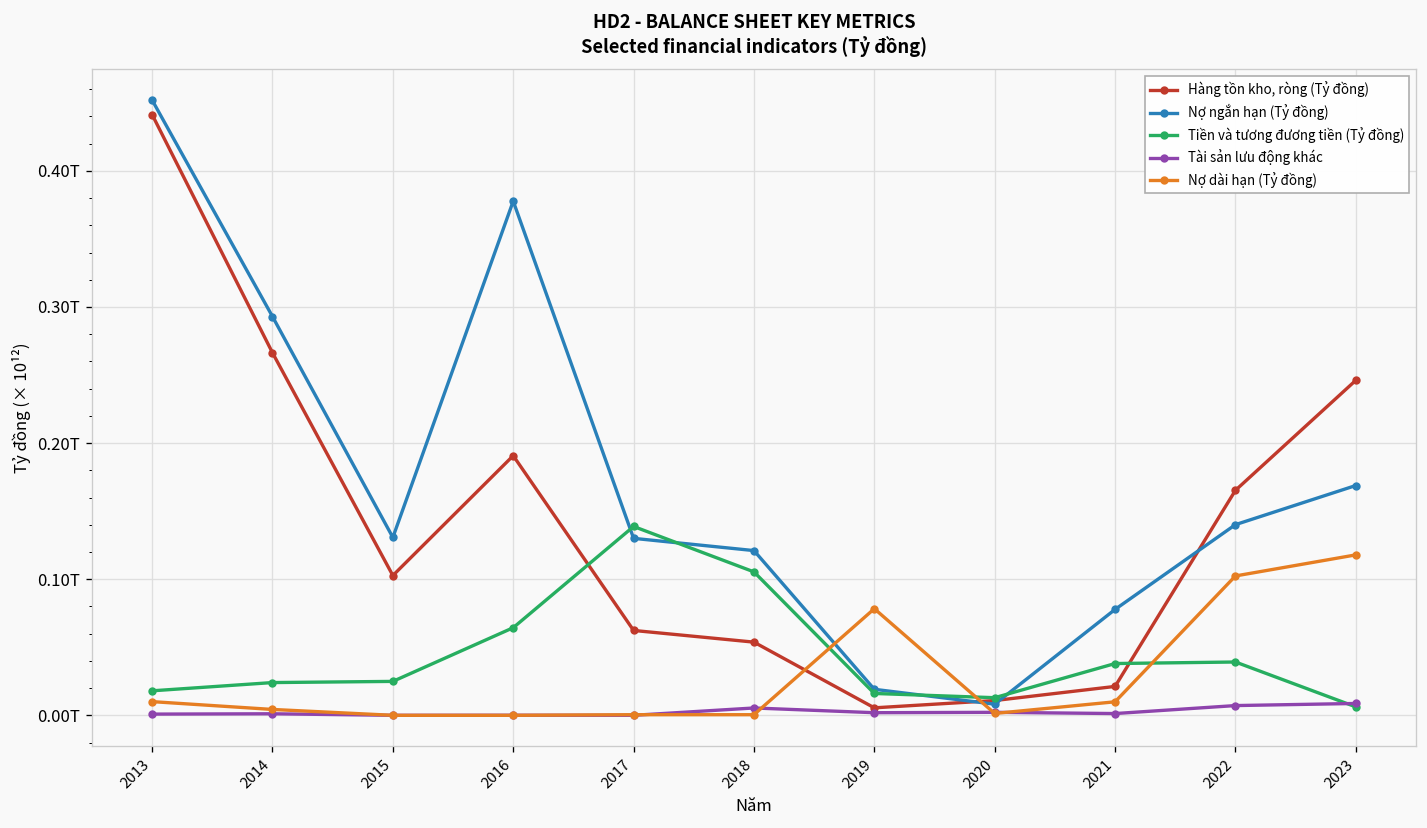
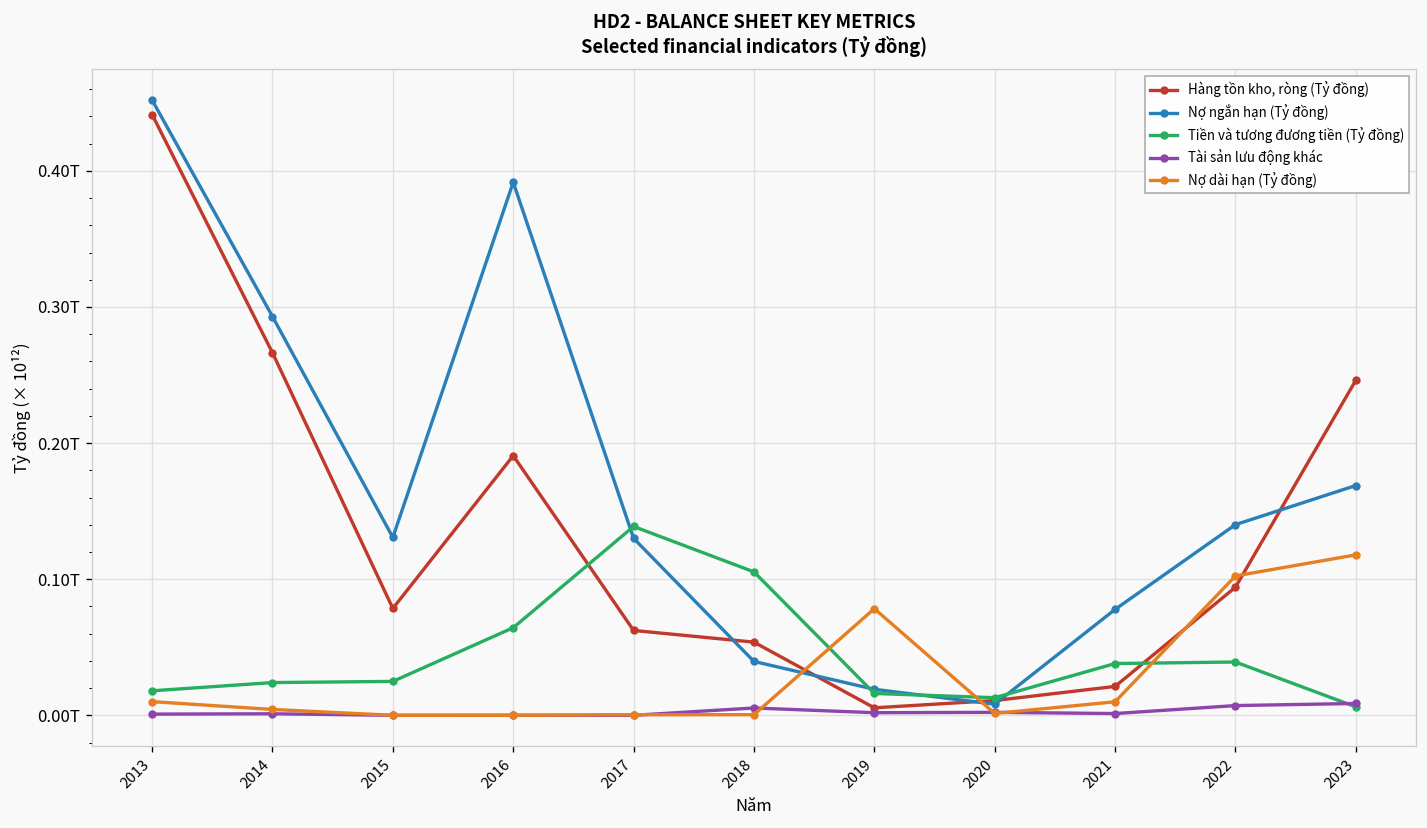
Hàng tồn kho, ròng (Tỷ đồng), 2015: 0.103T -> 0.079T
Nợ ngắn hạn (Tỷ đồng), 2016: 0.378T -> 0.392T
Nợ ngắn hạn (Tỷ đồng), 2018: 0.121T -> 0.040T
Hàng tồn kho, ròng (Tỷ đồng), 2022: 0.165T -> 0.094T
